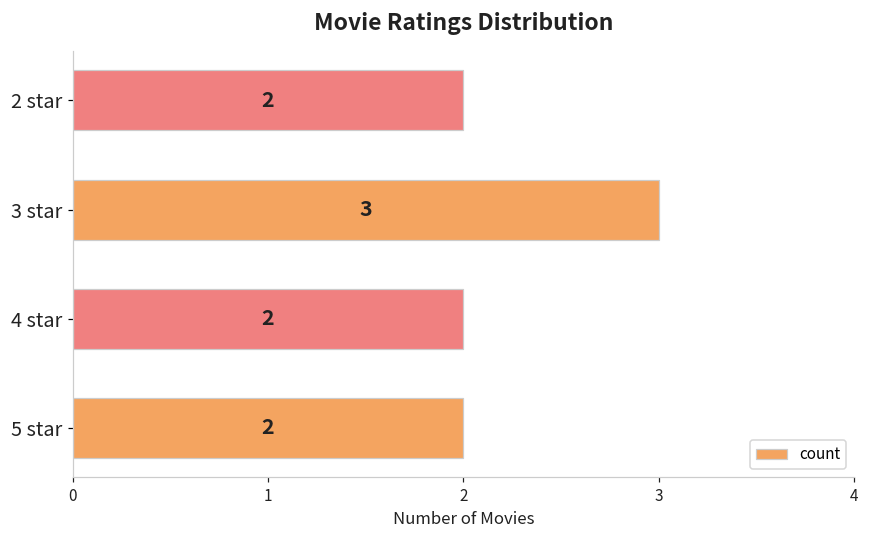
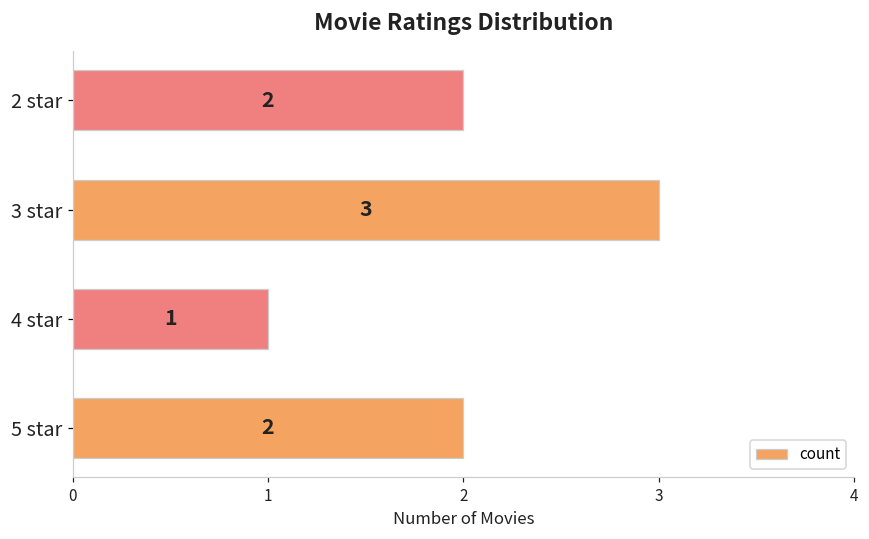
4 star: 2 -> 1
